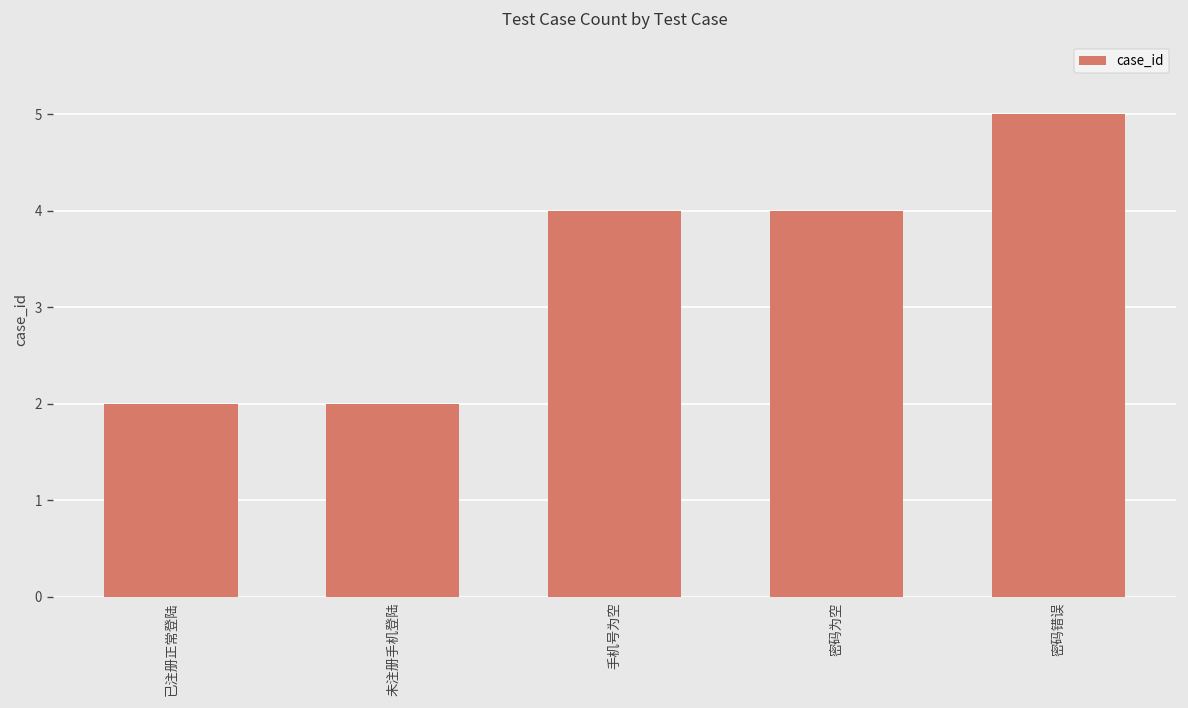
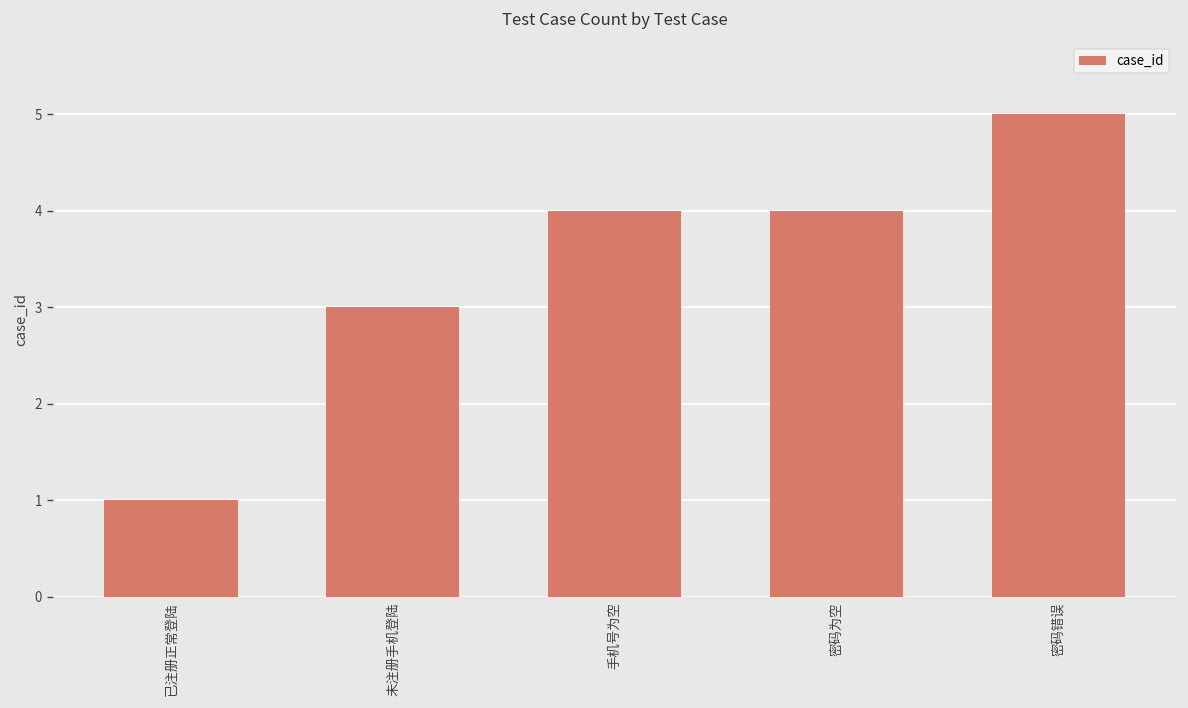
已注册正常登陆: 2 -> 1
未注册手机登陆: 2 -> 3
